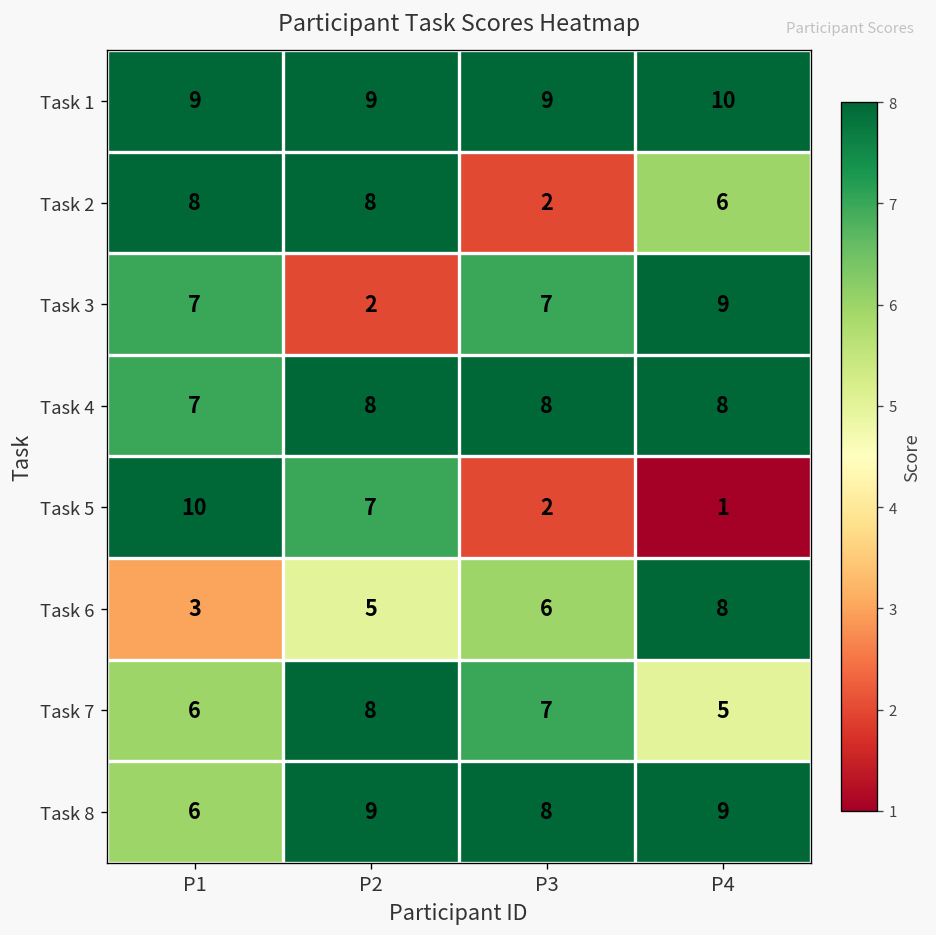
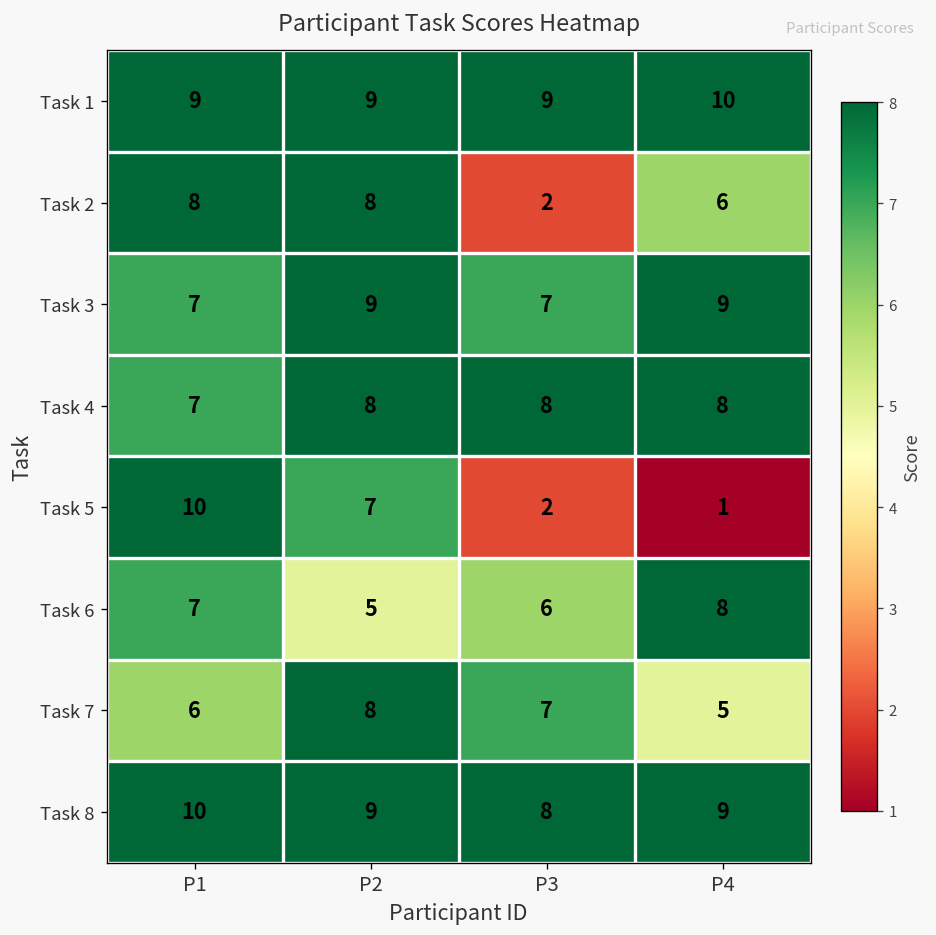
Task 3, P2: 2 -> 9
Task 6, P1: 3 -> 7
Task 8, P1: 6 -> 10
